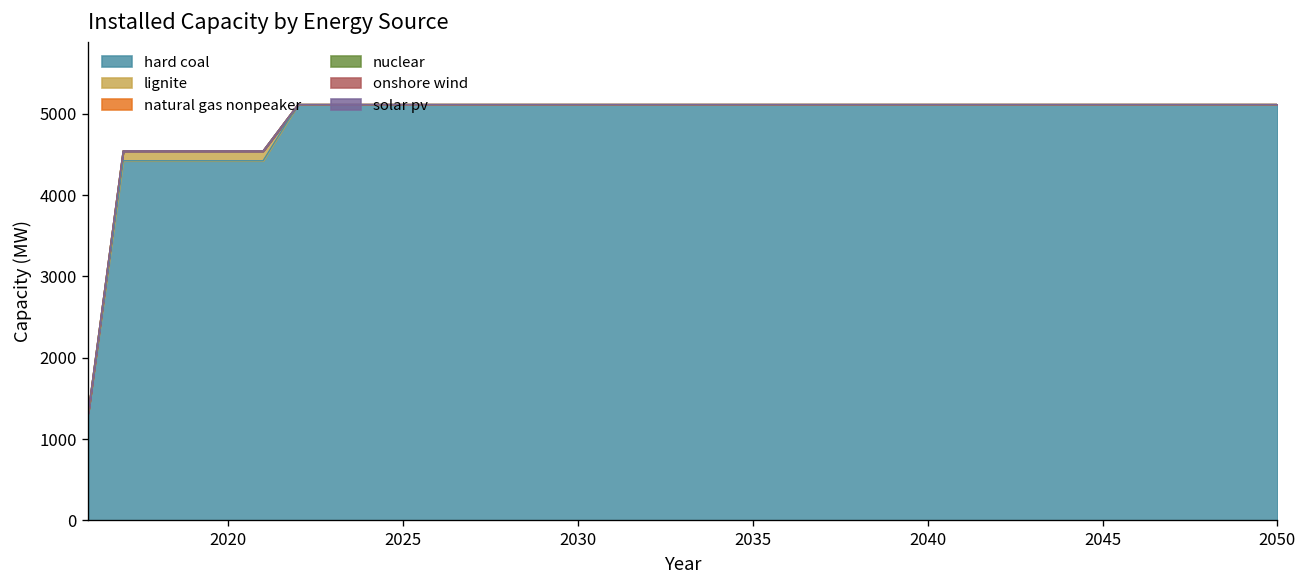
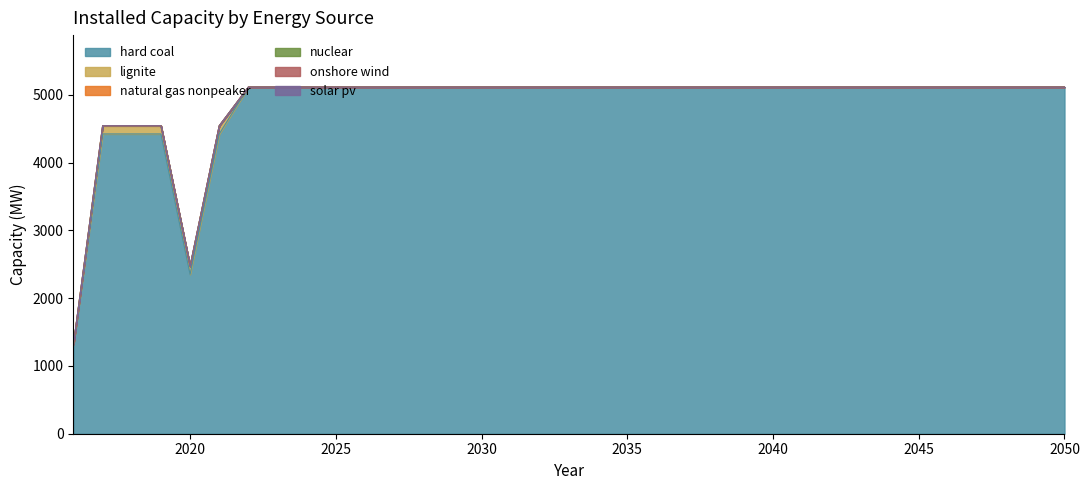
hard coal, 2020: 4400 -> 2400
